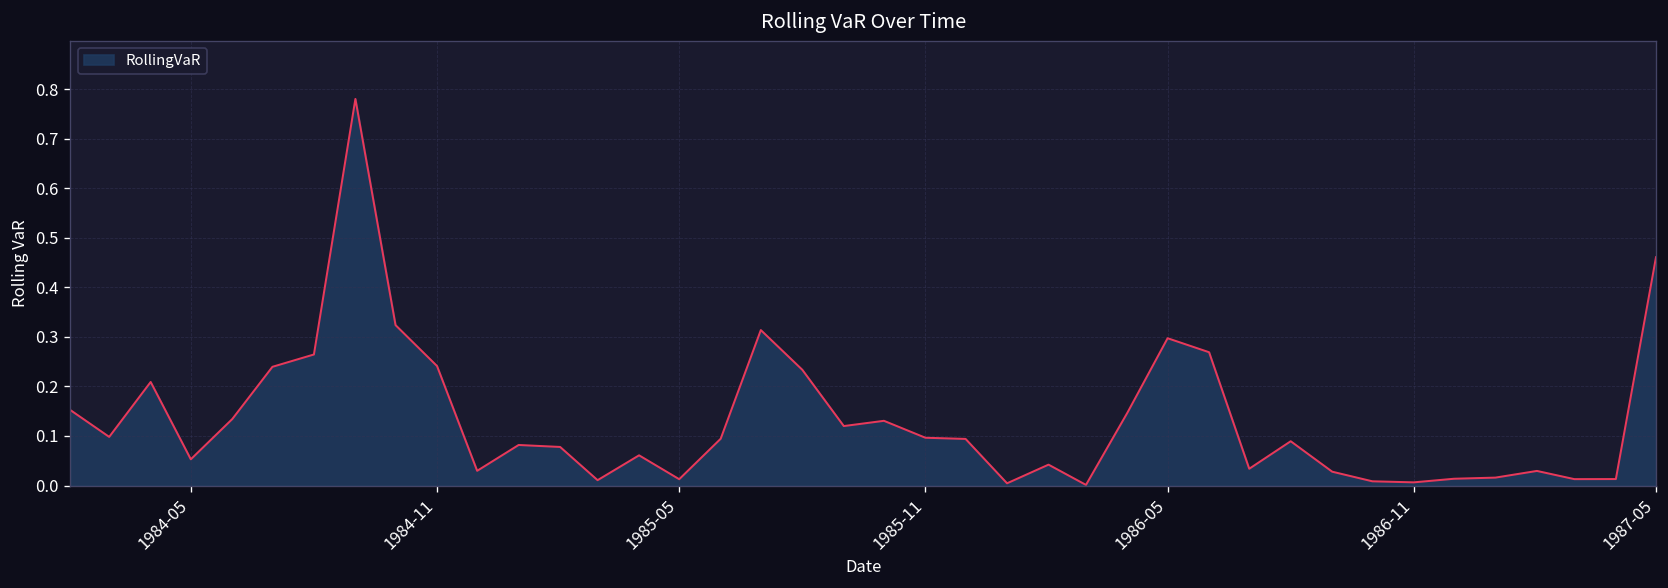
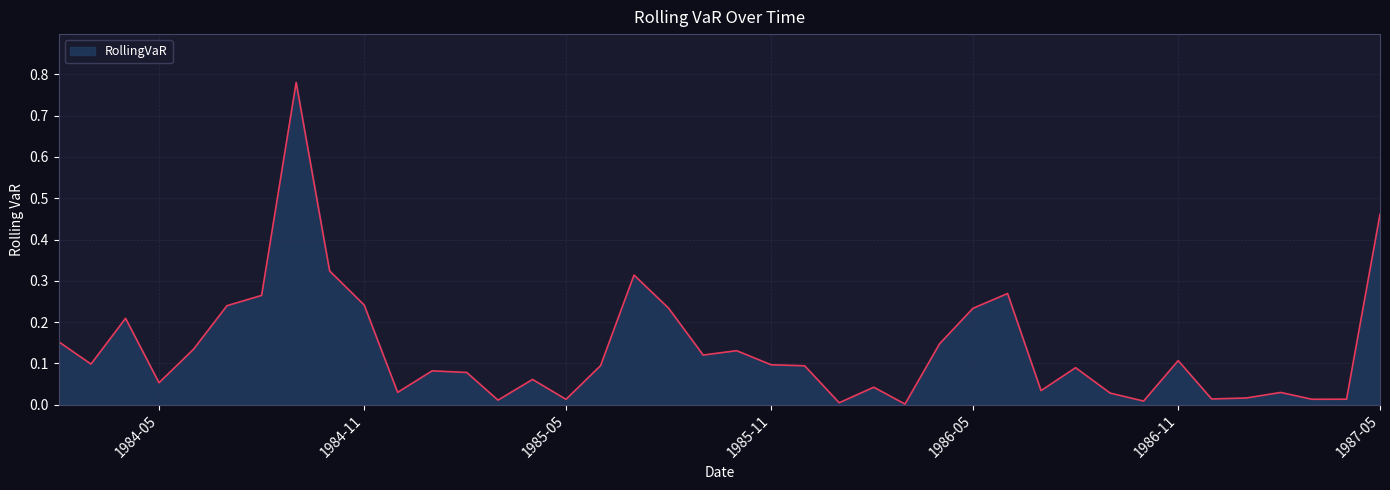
1986-05: 0.30 -> 0.23
1986-11: 0.01 -> 0.11
